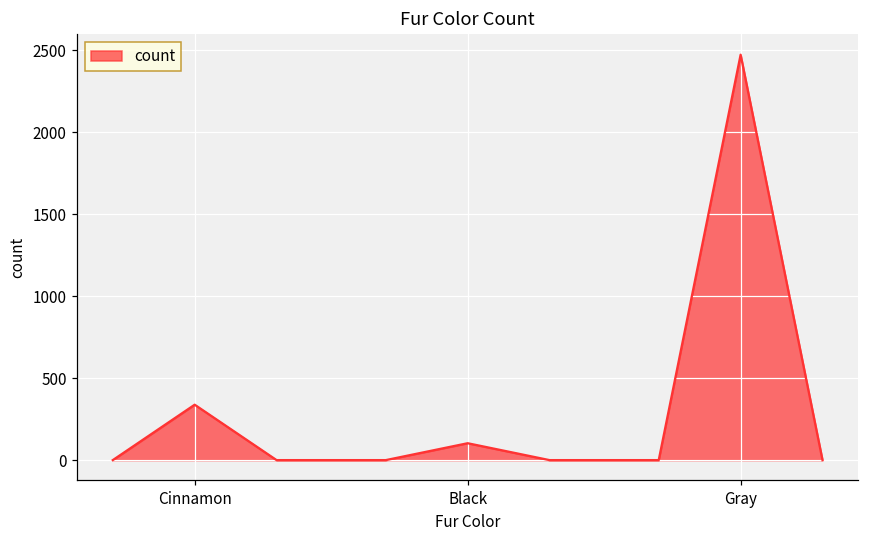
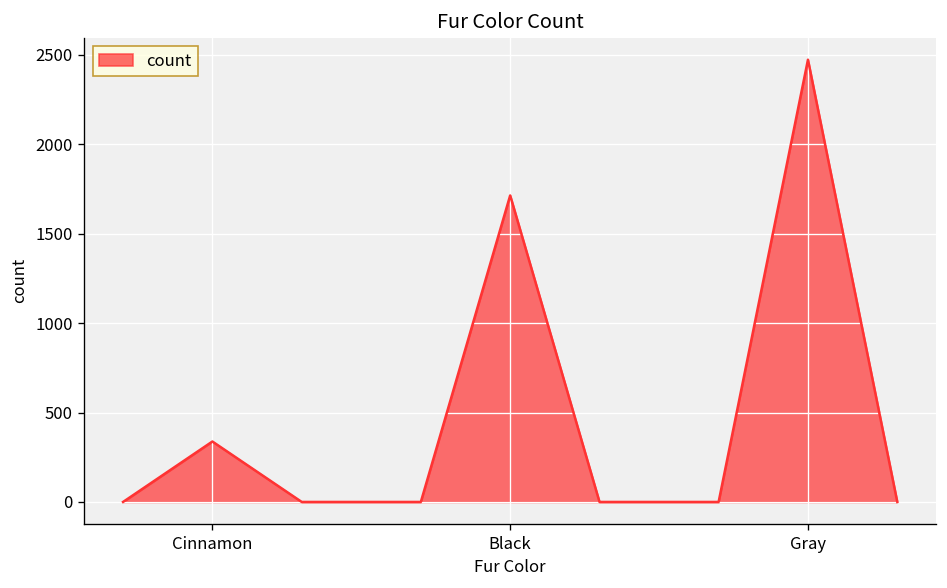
Black: 100 -> 1710
